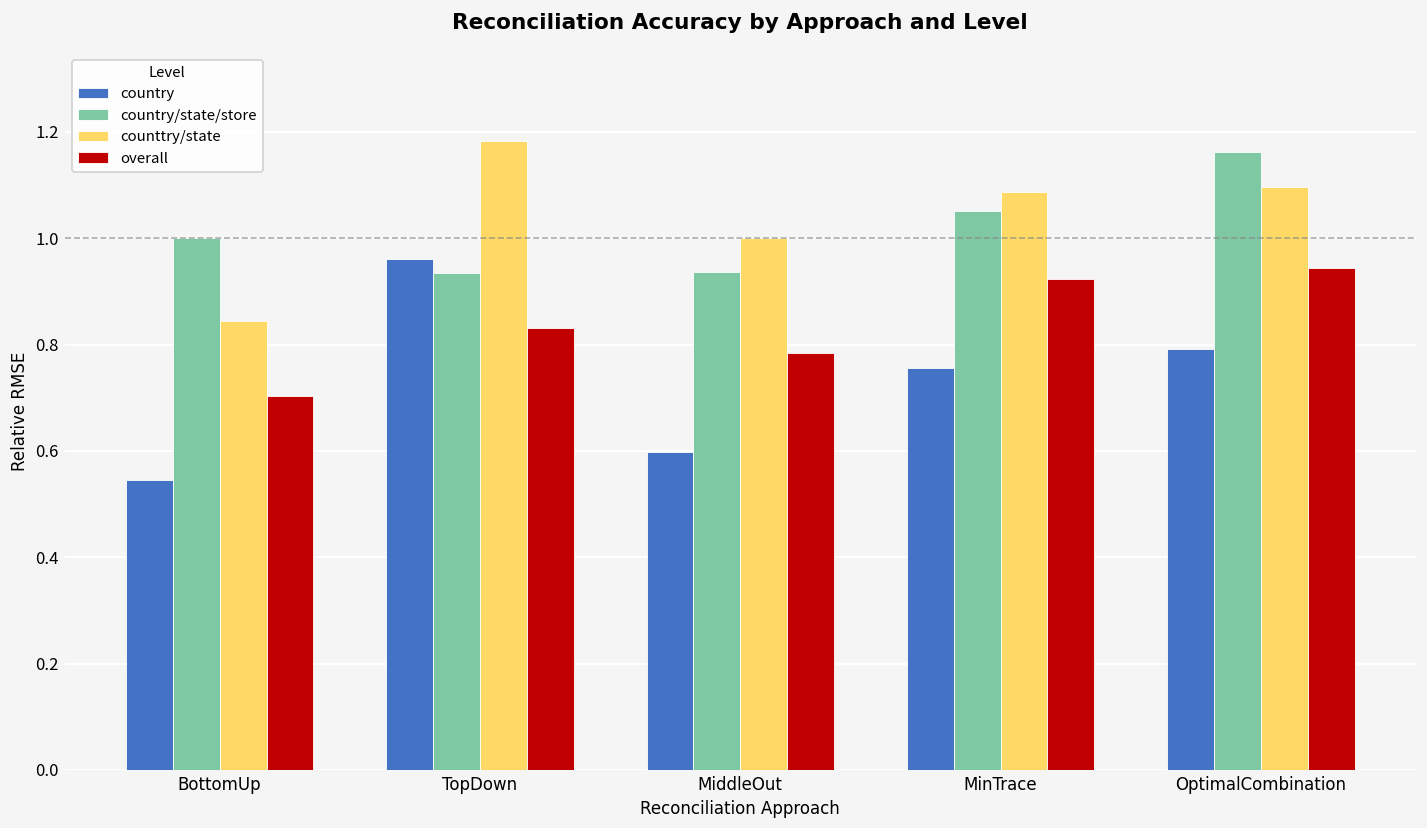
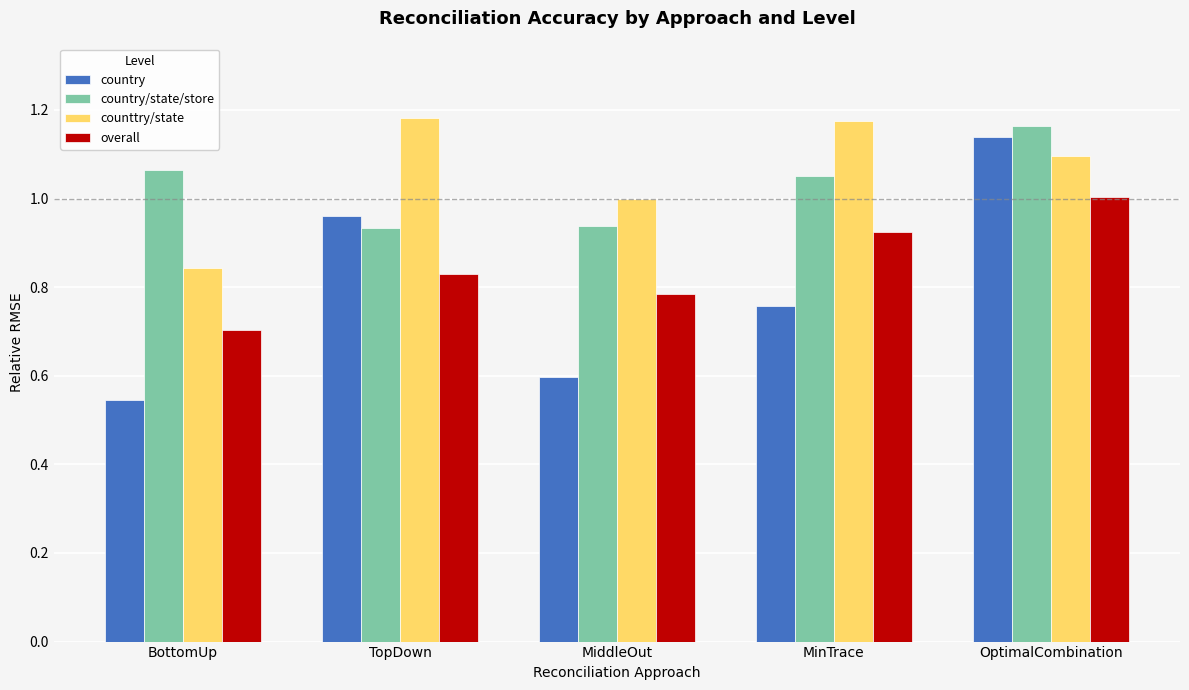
country/state/store, BottomUp: 1.00 -> 1.06
counttry/state, MinTrace: 1.09 -> 1.18
country, OptimalCombination: 0.79 -> 1.14
overall, OptimalCombination: 0.94 -> 1.00
